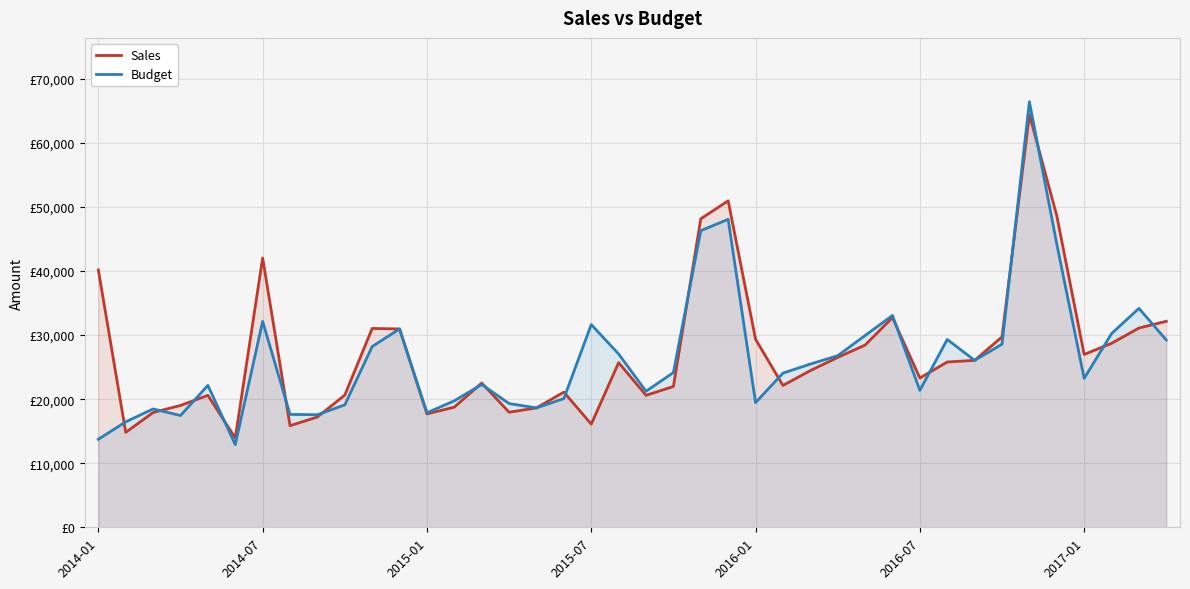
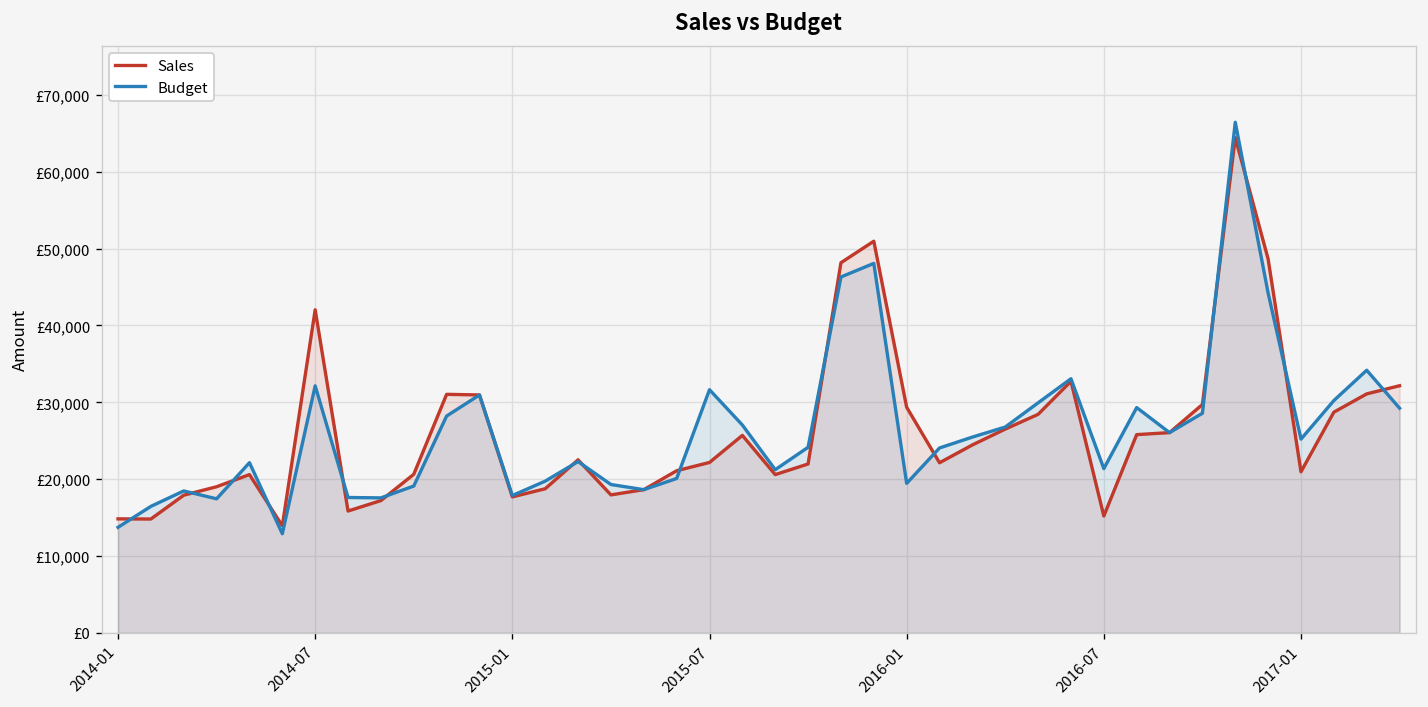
Sales, 2014-01: £40,000 -> £15,000
Sales, 2015-07: £16,000 -> £22,000
Sales, 2016-07: £23,000 -> £15,000
Sales, 2017-01: £27,000 -> £21,000
Budget, 2017-01: £23,000 -> £25,000
